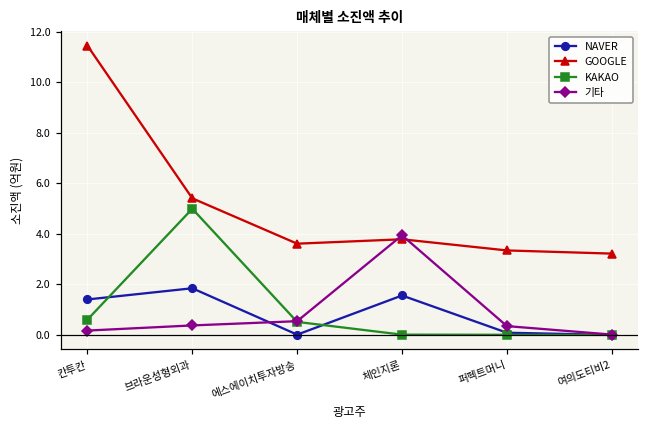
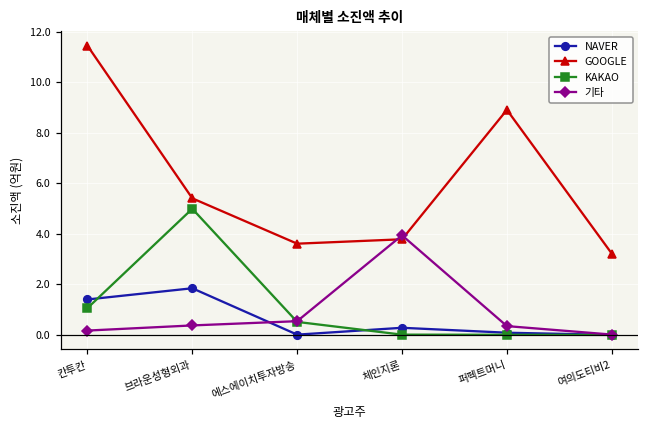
KAKAO, 칸투칸: 0.6 -> 1.1
NAVER, 체인지론: 1.6 -> 0.3
GOOGLE, 퍼펙트머니: 3.3 -> 8.9
